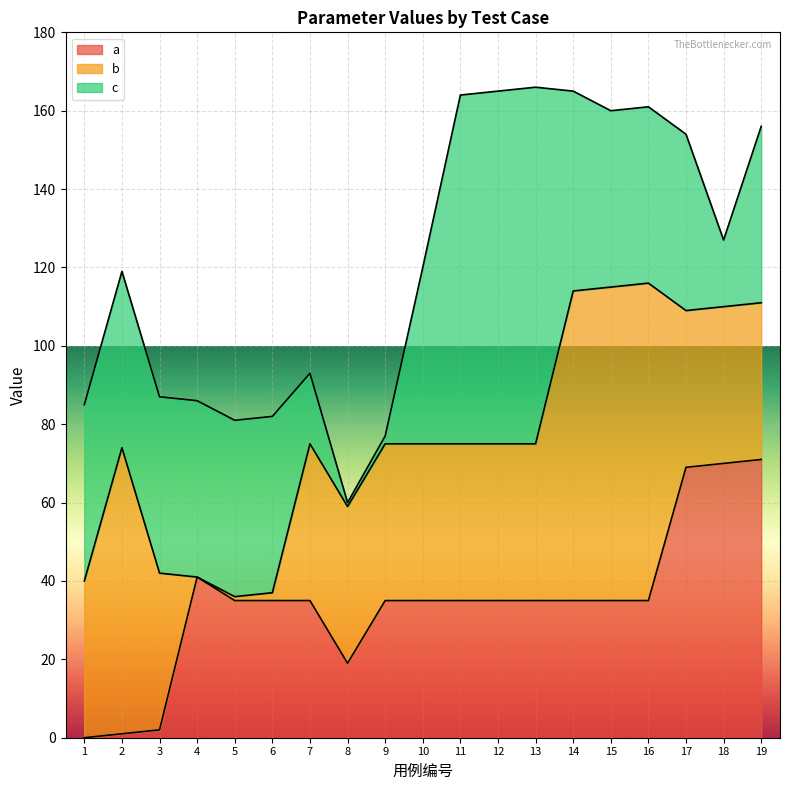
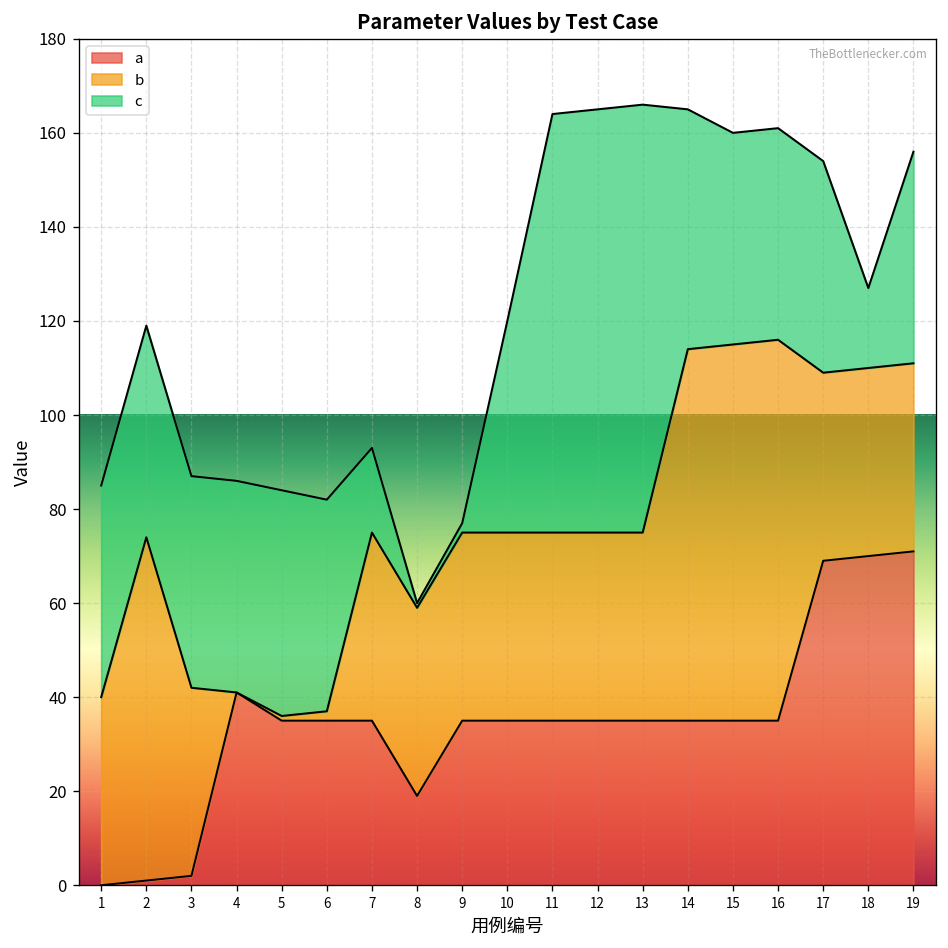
c, 5: 45 -> 48
